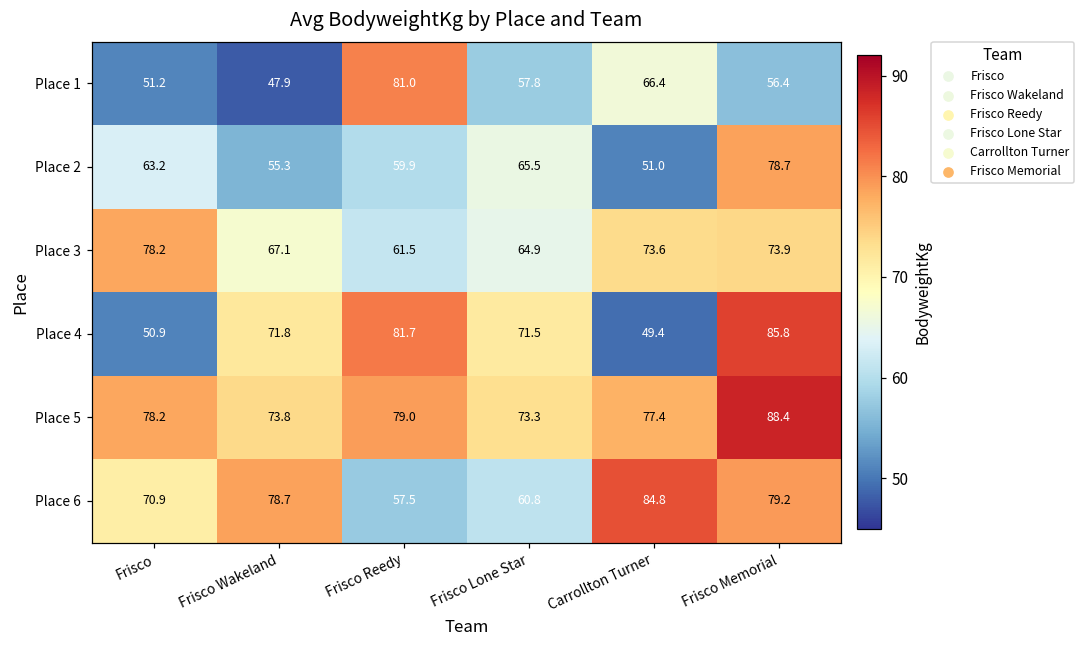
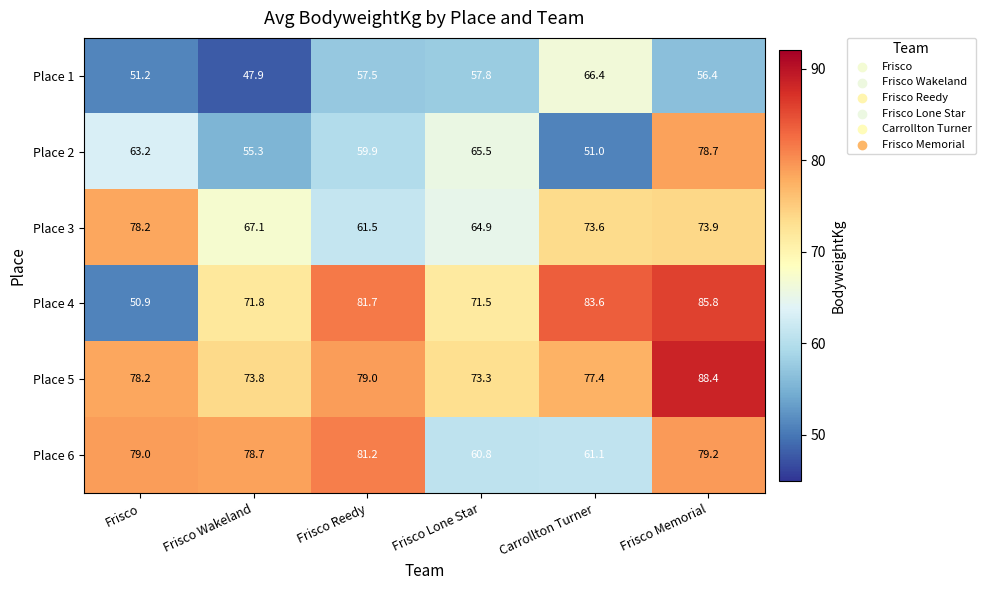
Place 1, Frisco Reedy: 81.0 -> 57.5
Place 4, Carrollton Turner: 49.4 -> 83.6
Place 6, Frisco: 70.9 -> 79.0
Place 6, Frisco Reedy: 57.5 -> 81.2
Place 6, Carrollton Turner: 84.8 -> 61.1
